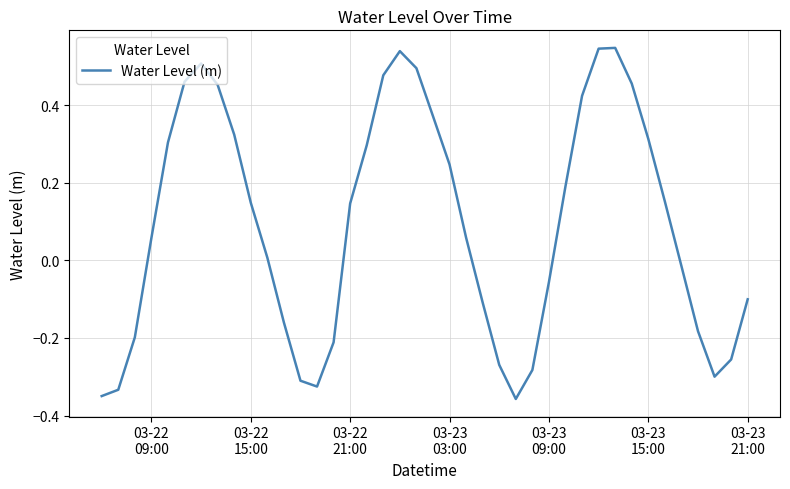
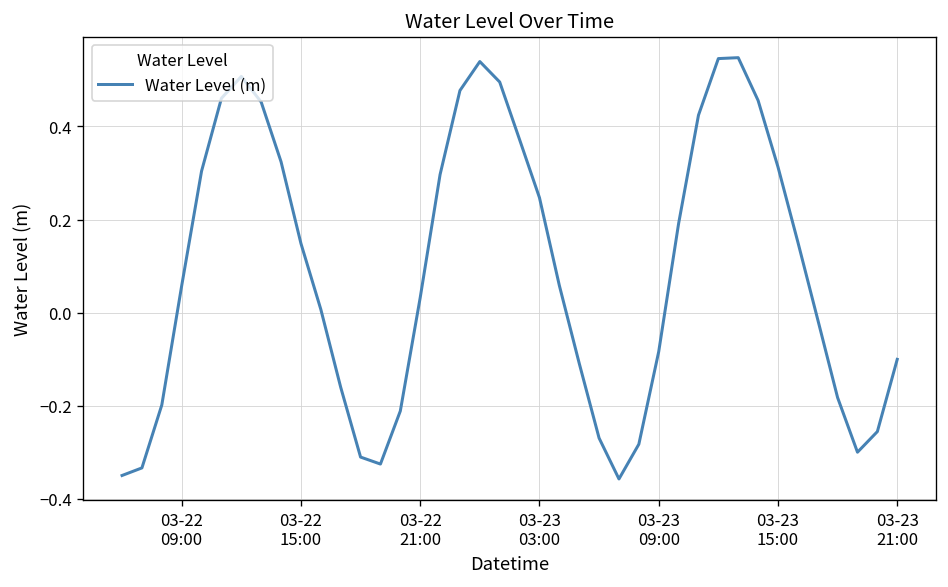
03-22 21:00: 0.15 -> 0.03
03-23 09:00: -0.06 -> -0.08
